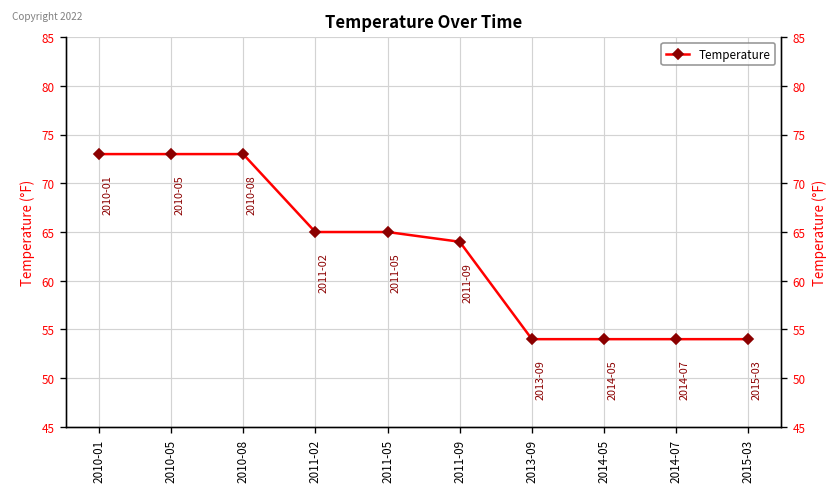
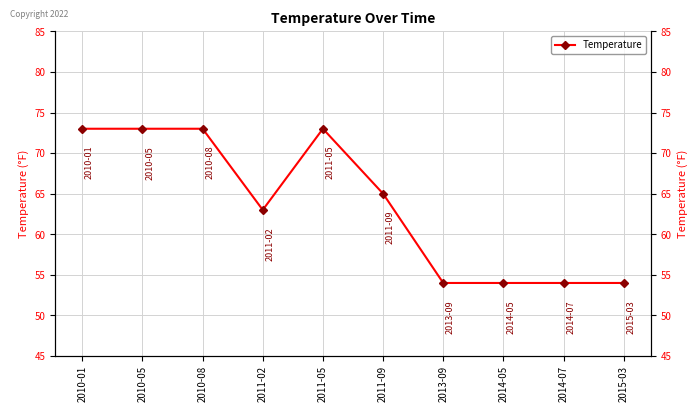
2011-02: 65 -> 63
2011-05: 65 -> 73
2011-09: 64 -> 65
